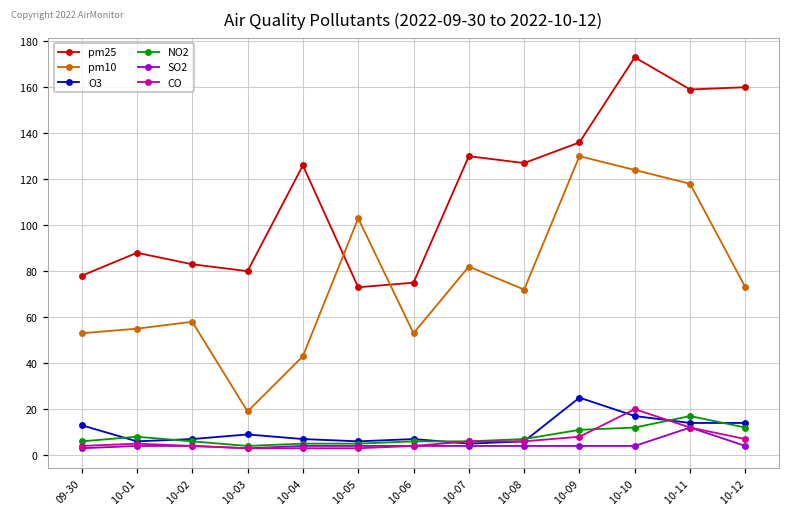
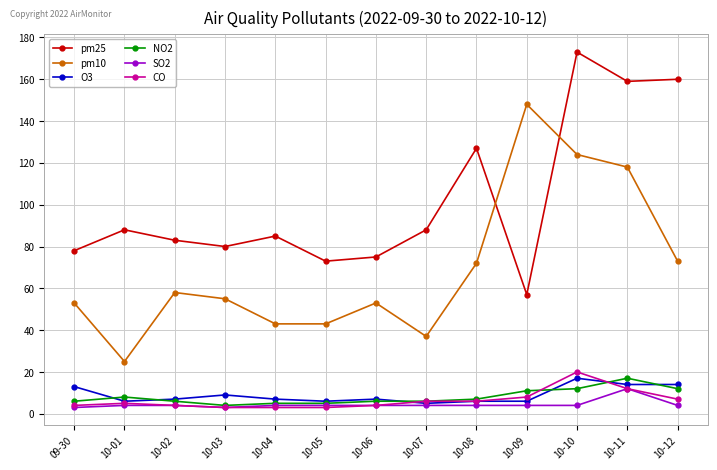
pm10, 10-01: 55 -> 25
pm10, 10-03: 19 -> 55
pm25, 10-04: 126 -> 85
pm10, 10-05: 103 -> 43
pm25, 10-07: 130 -> 88
pm10, 10-07: 82 -> 37
pm25, 10-09: 136 -> 57
pm10, 10-09: 130 -> 148
O3, 10-09: 25 -> 6
